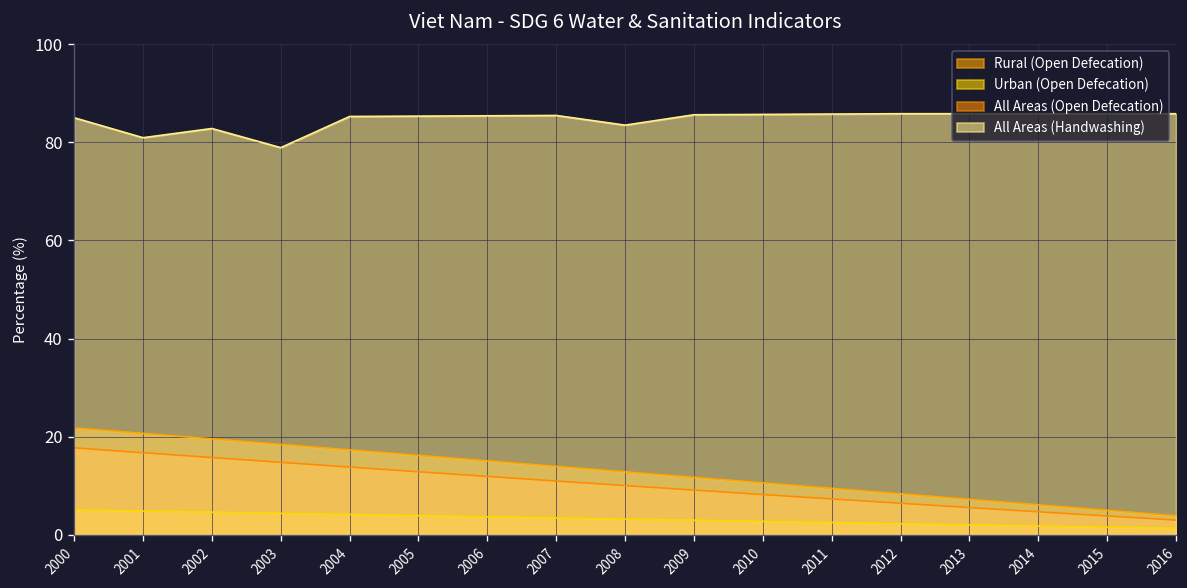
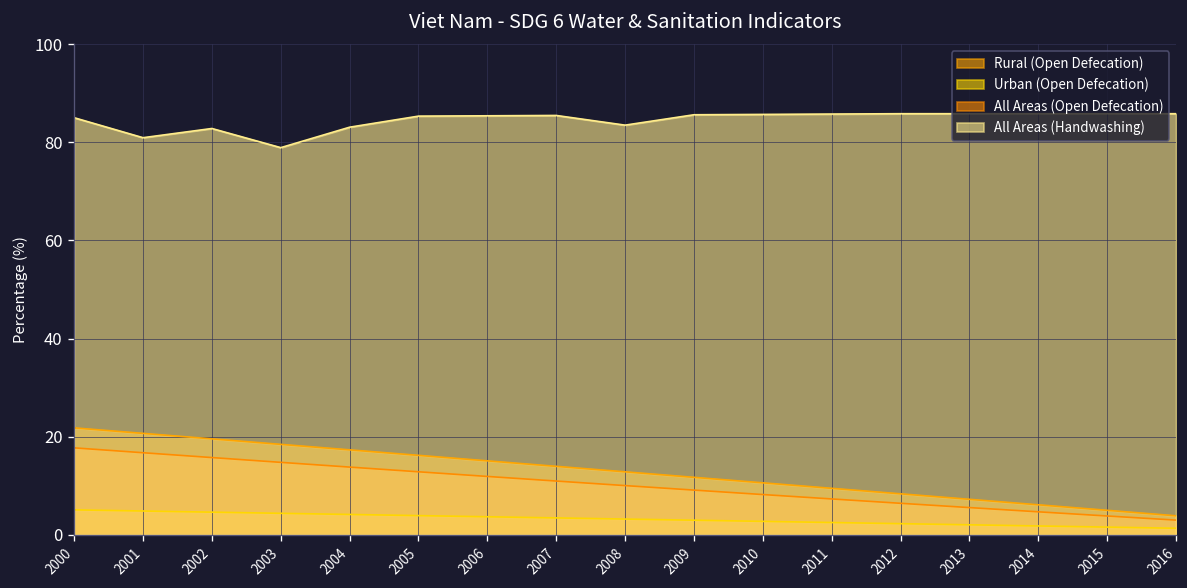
All Areas (Handwashing), 2004: 85 -> 83
